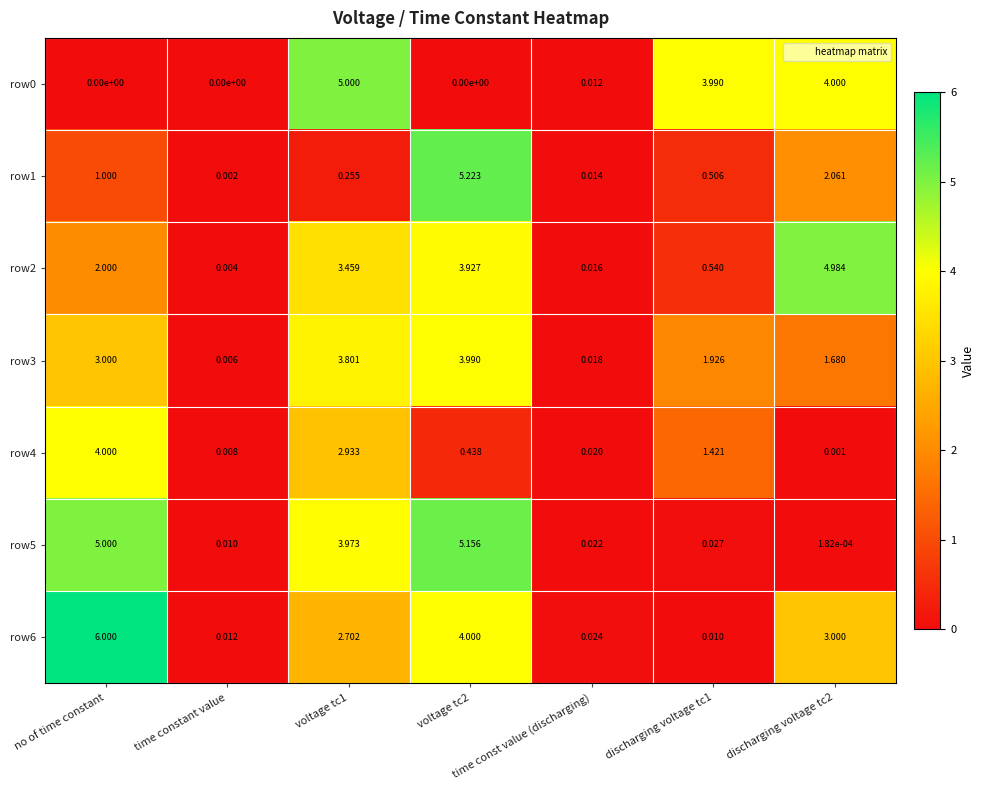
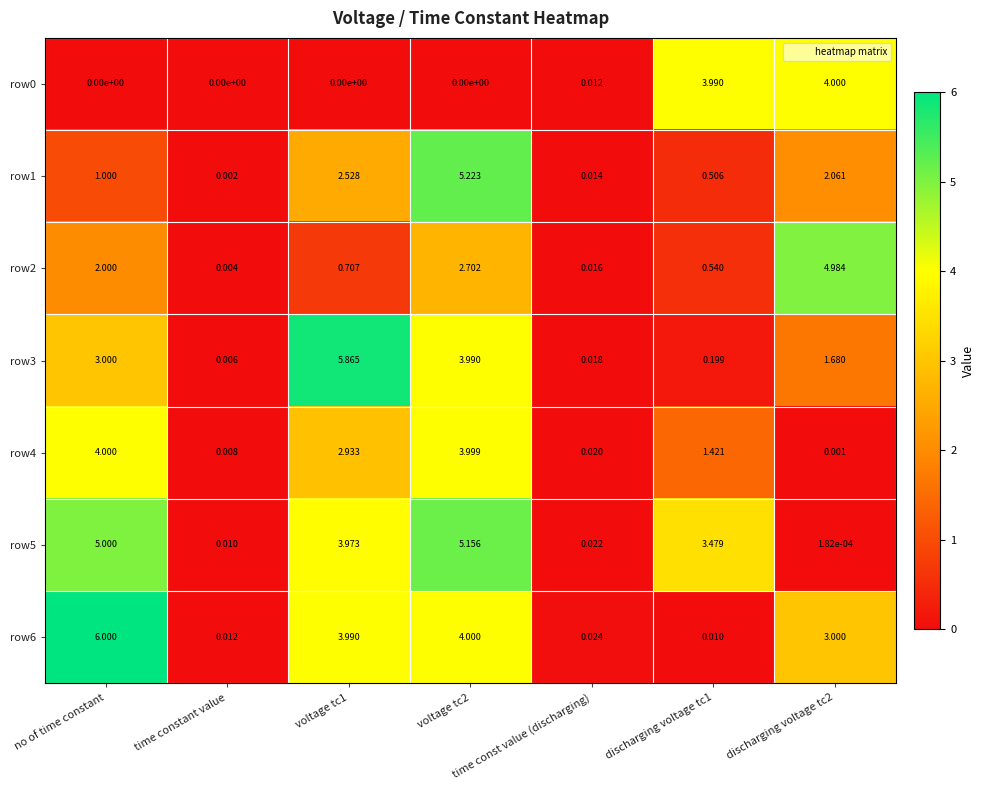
row0, voltage tc1: 5.000 -> 0.00e+00
row1, voltage tc1: 0.255 -> 2.528
row2, voltage tc1: 3.459 -> 0.707
row2, voltage tc2: 3.927 -> 2.702
row3, voltage tc1: 3.801 -> 5.865
row3, discharging voltage tc1: 1.926 -> 0.199
row4, voltage tc2: 0.438 -> 3.999
row5, discharging voltage tc1: 0.027 -> 3.479
row6, voltage tc1: 2.702 -> 3.990
